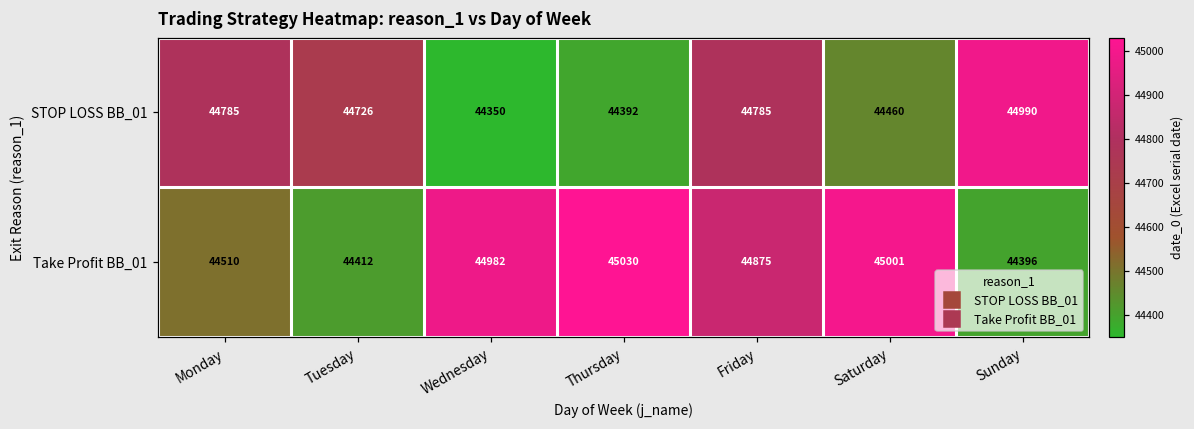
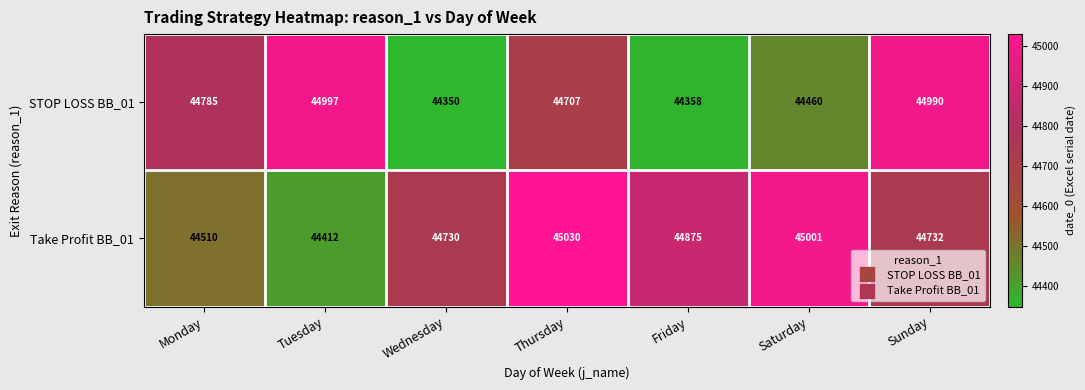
STOP LOSS BB_01, Tuesday: 44726 -> 44997
STOP LOSS BB_01, Thursday: 44392 -> 44707
STOP LOSS BB_01, Friday: 44785 -> 44358
Take Profit BB_01, Wednesday: 44982 -> 44730
Take Profit BB_01, Sunday: 44396 -> 44732
